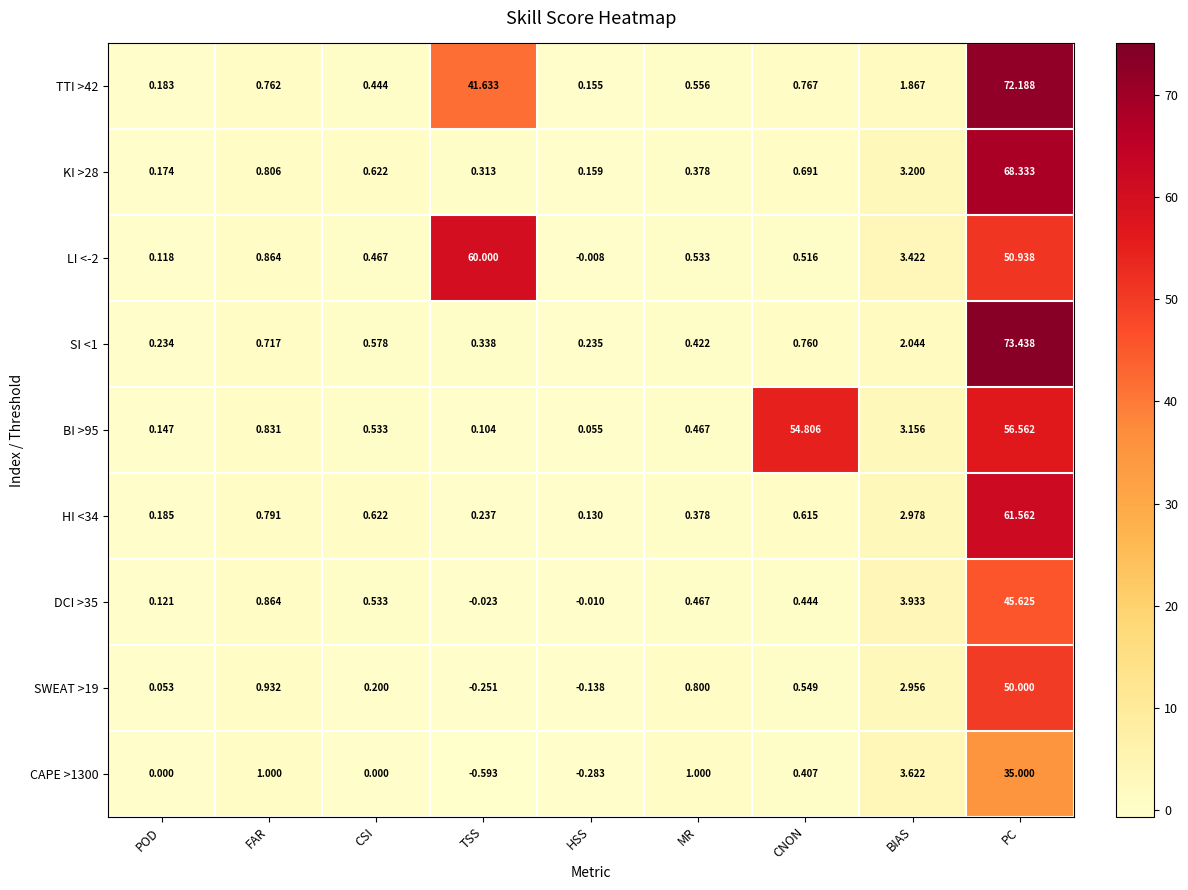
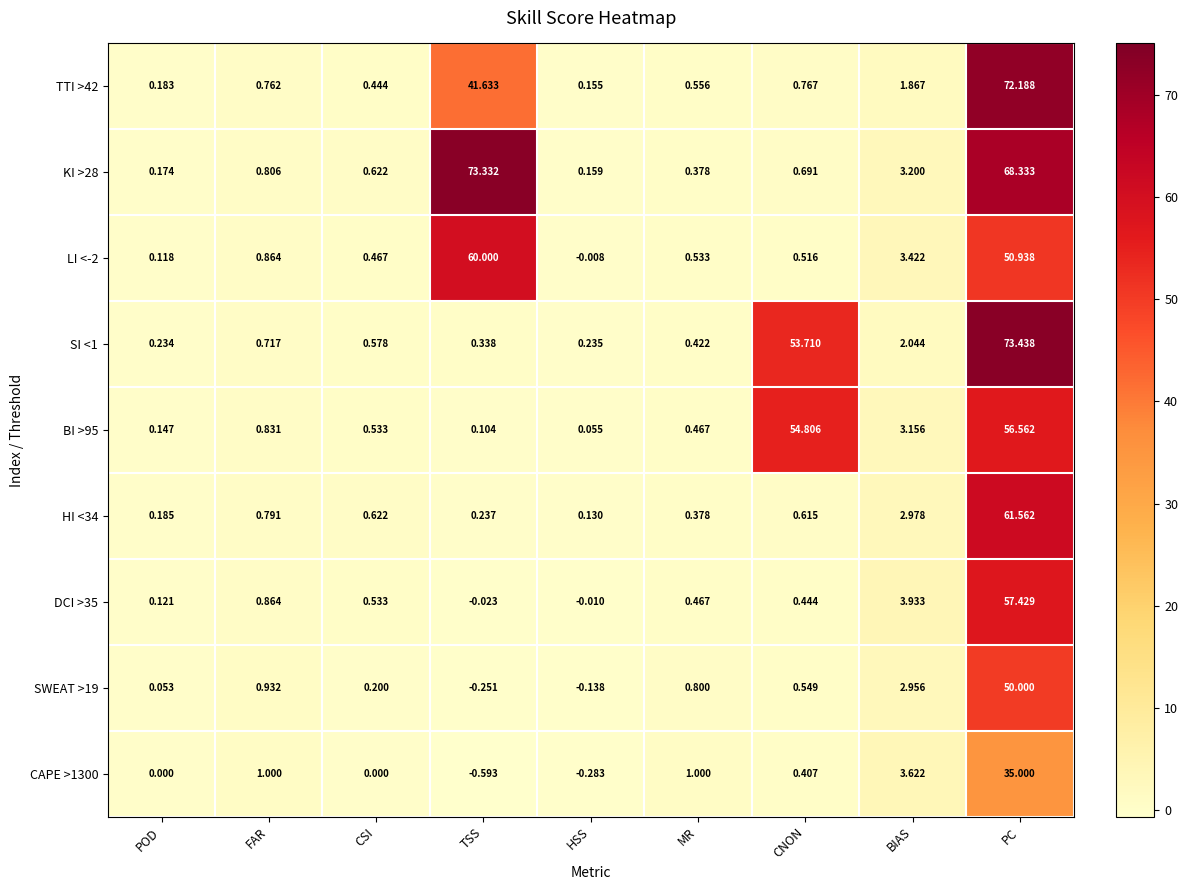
KI >28, TSS: 0.313 -> 73.332
SI <1, CNON: 0.760 -> 53.710
DCI >35, PC: 45.625 -> 57.429
